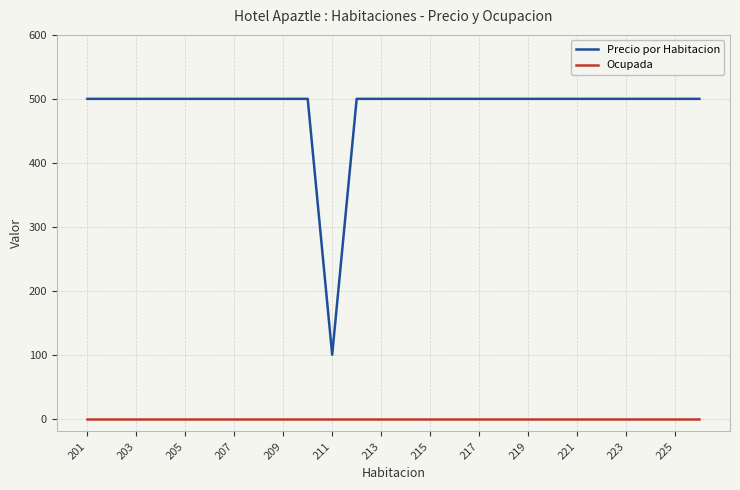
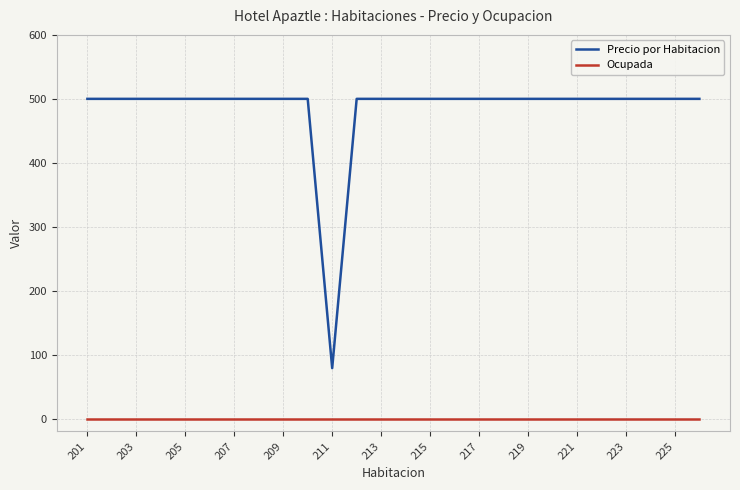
Precio por Habitacion, 211: 100 -> 80
